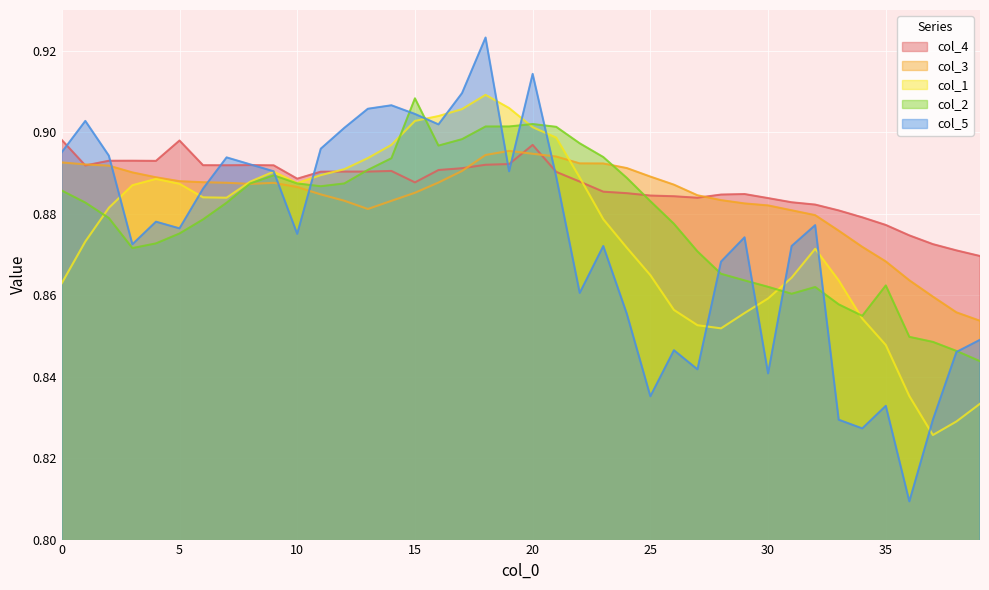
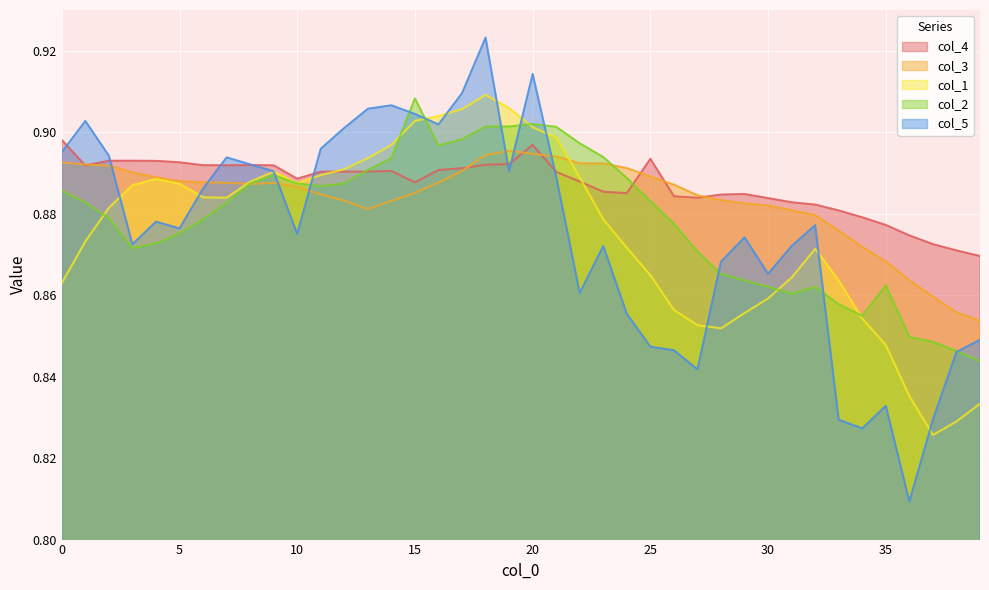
col_4, 5: 0.898 -> 0.893
col_4, 25: 0.884 -> 0.893
col_5, 25: 0.835 -> 0.847
col_5, 30: 0.841 -> 0.865
